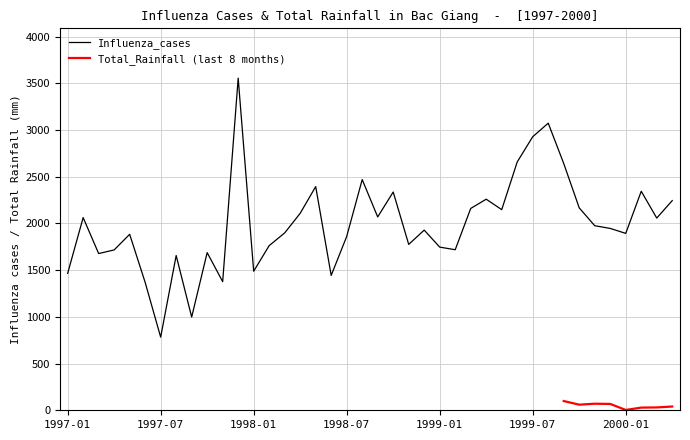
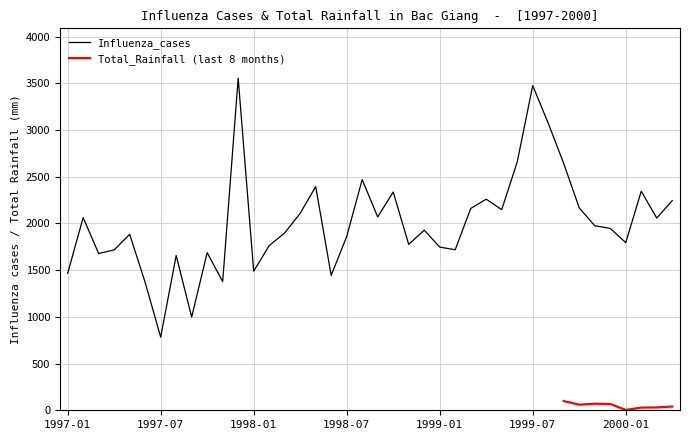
Influenza_cases, 1999-07: 2900 -> 3500
Influenza_cases, 2000-01: 1900 -> 1800
